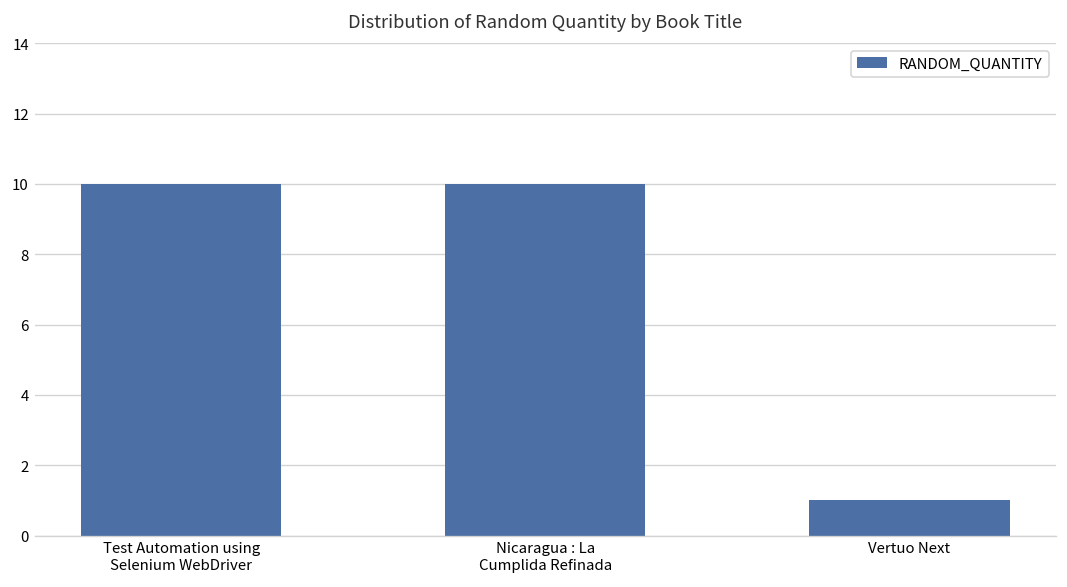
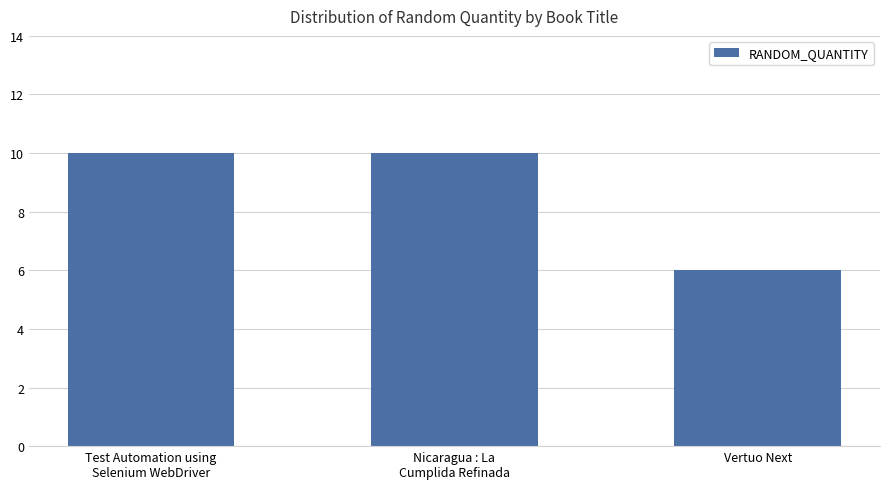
Vertuo Next: 1 -> 6
